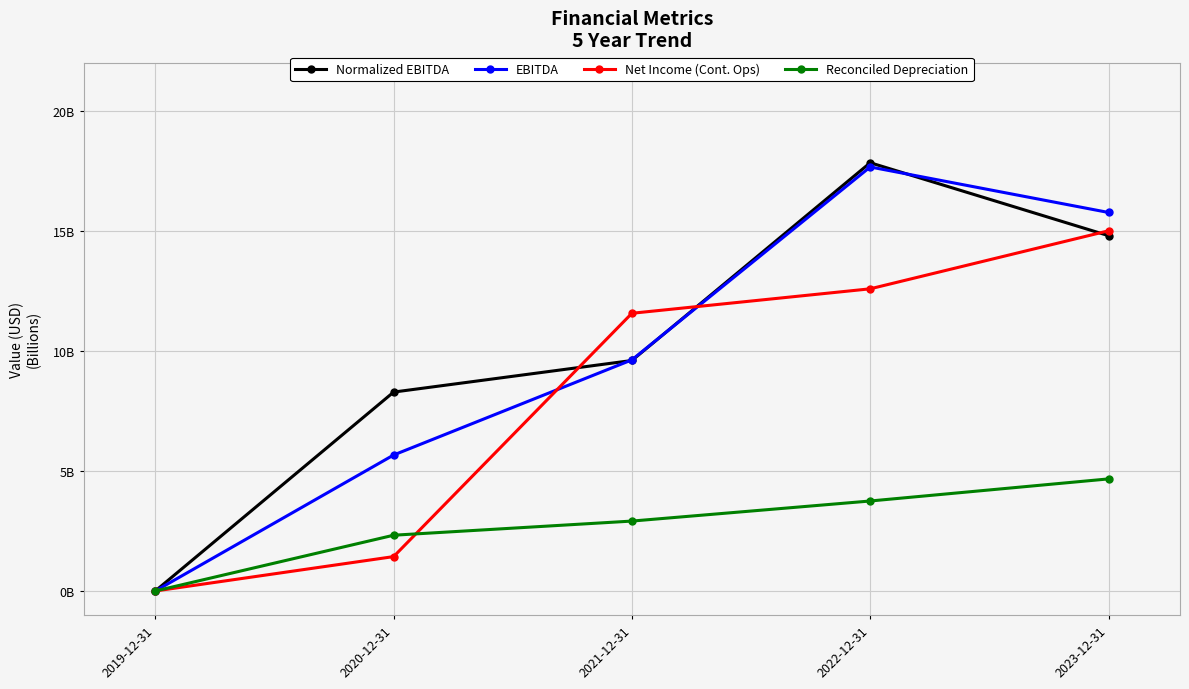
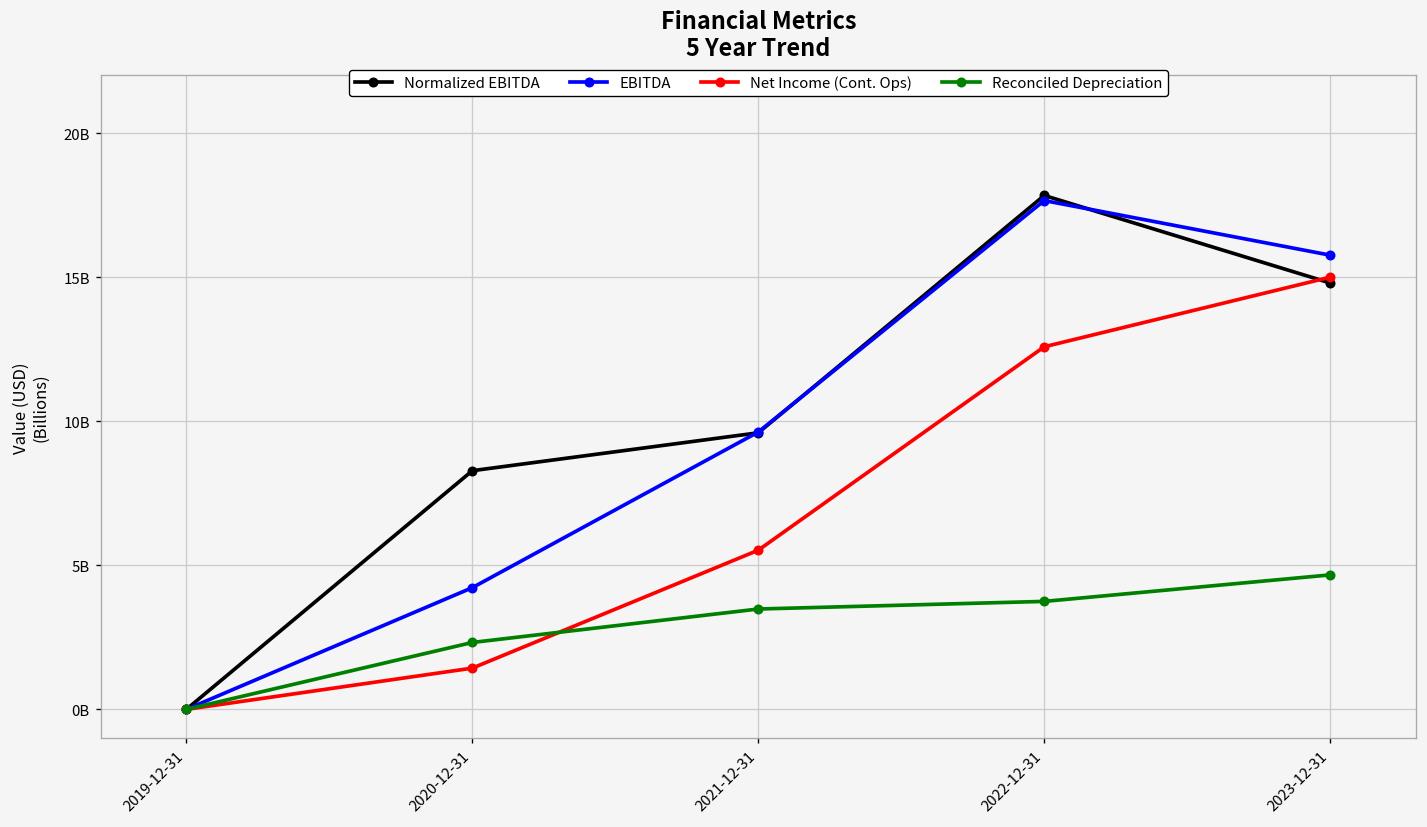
EBITDA, 2020-12-31: 5700000000 -> 4200000000
Net Income (Cont. Ops), 2021-12-31: 11600000000 -> 5500000000
Reconciled Depreciation, 2021-12-31: 2900000000 -> 3500000000
